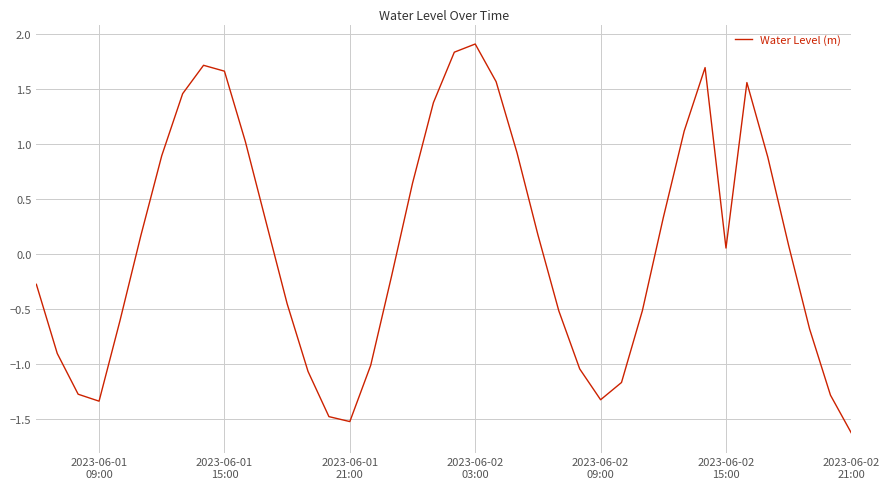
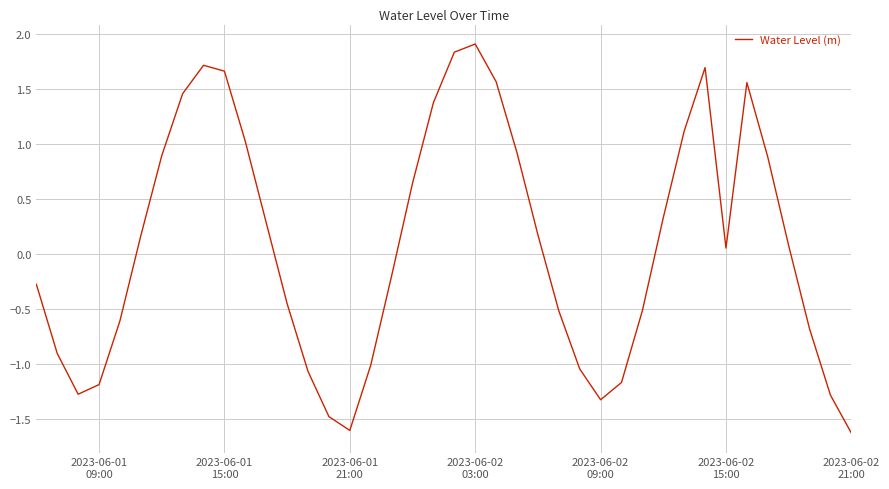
2023-06-01 09:00: -1.33 -> -1.18
2023-06-01 21:00: -1.52 -> -1.60
